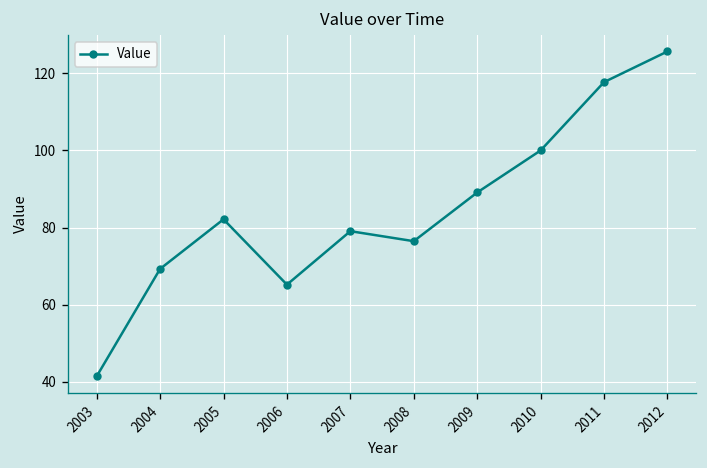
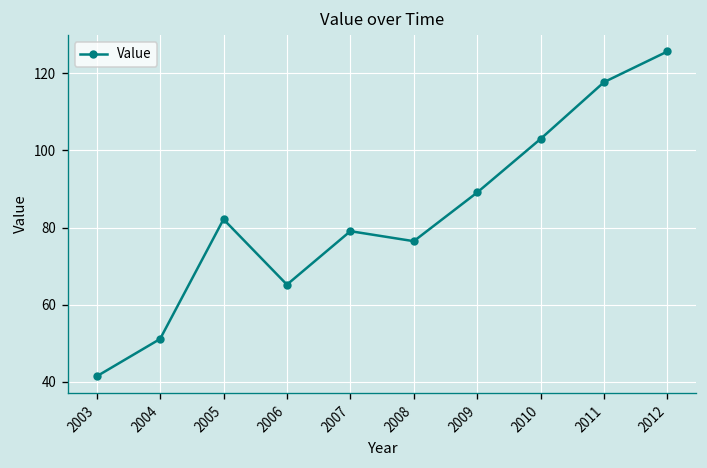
2004: 69 -> 51
2010: 100 -> 103
